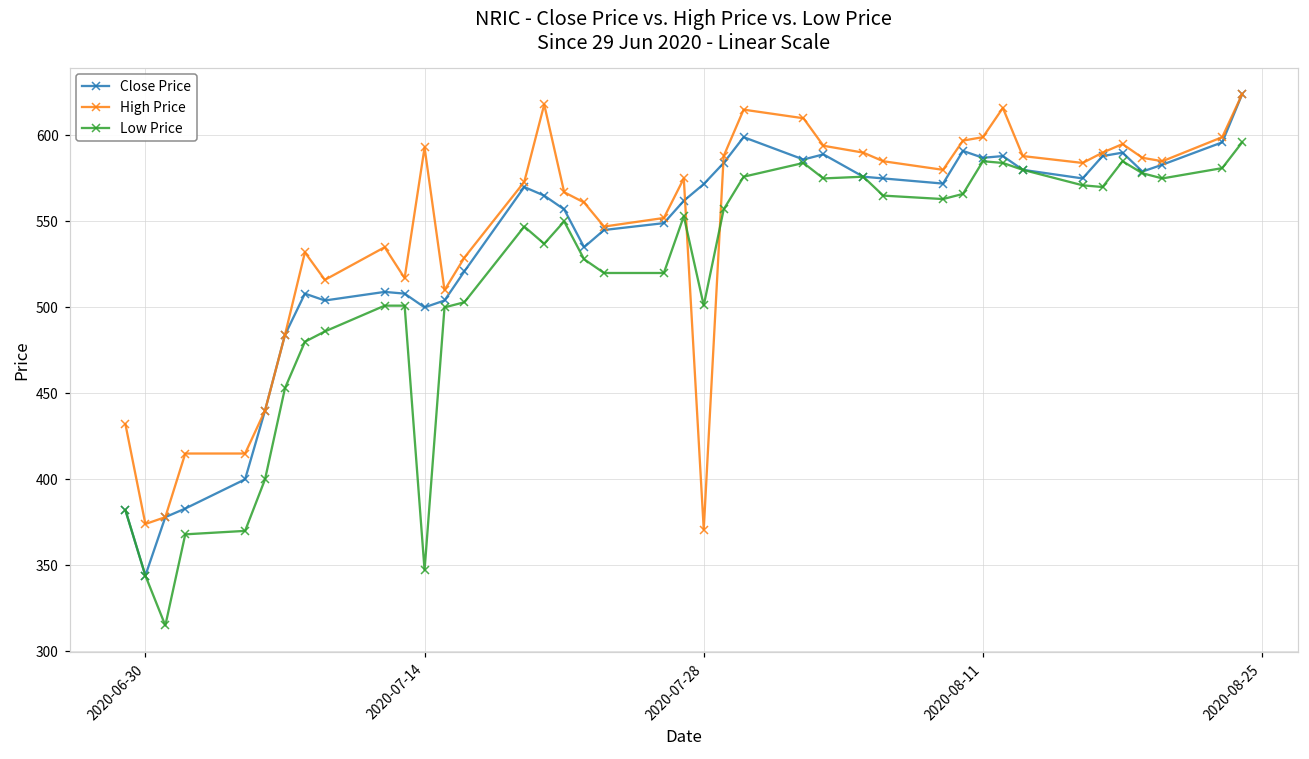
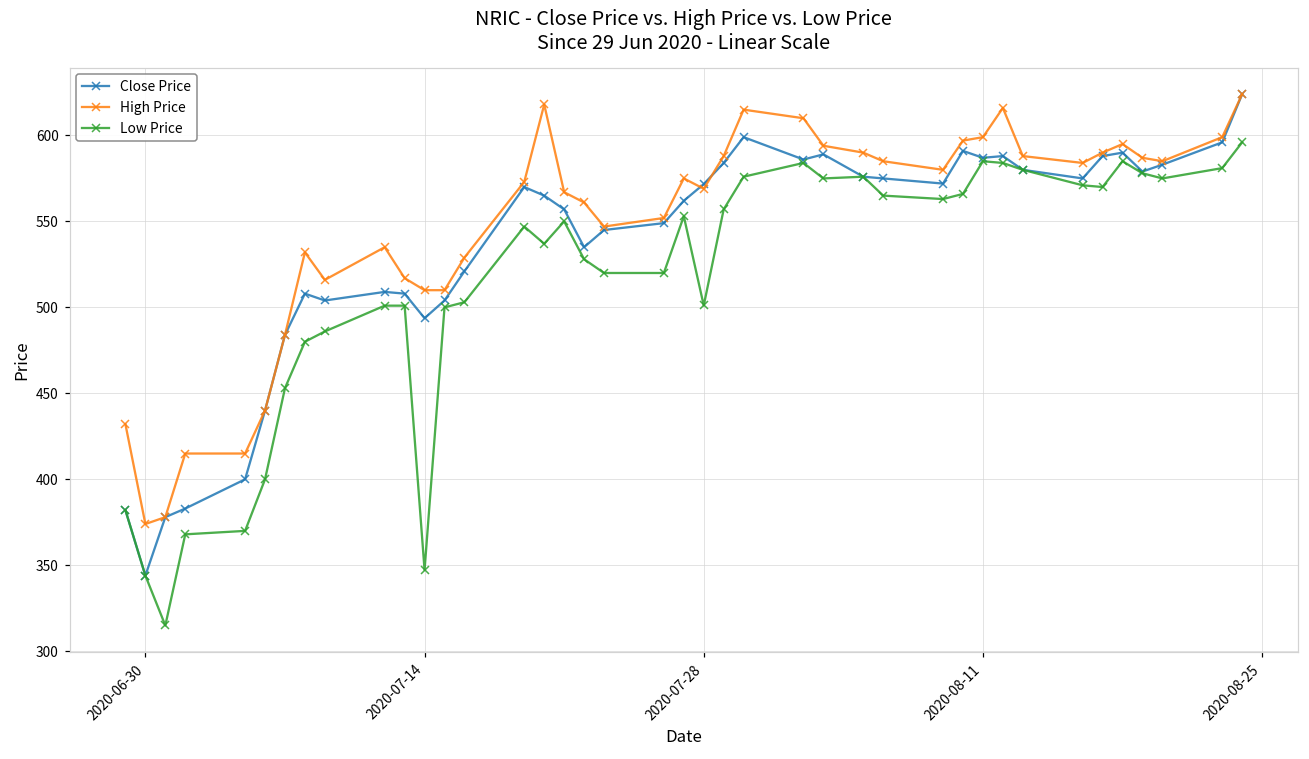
Close Price, 2020-07-14: 500 -> 494
High Price, 2020-07-14: 593 -> 510
High Price, 2020-07-28: 371 -> 569
